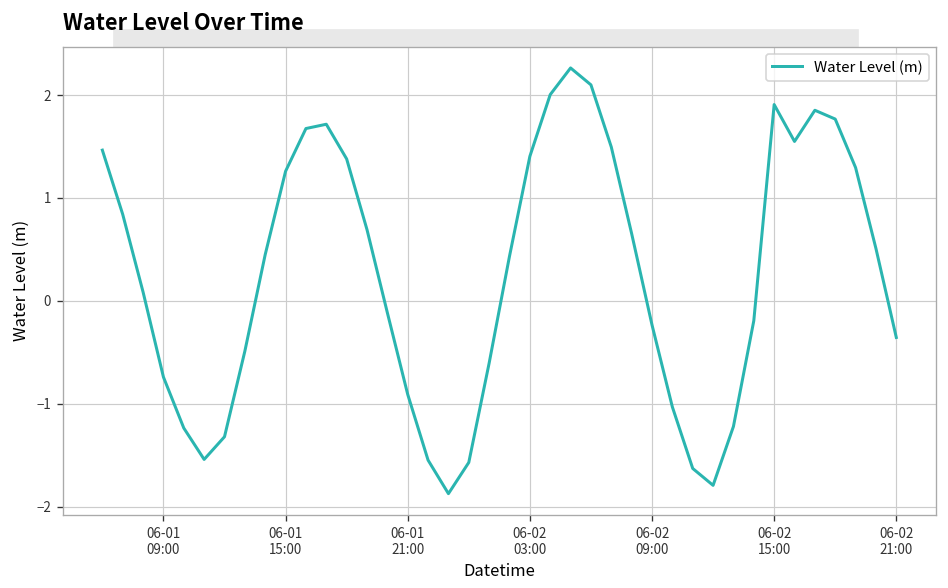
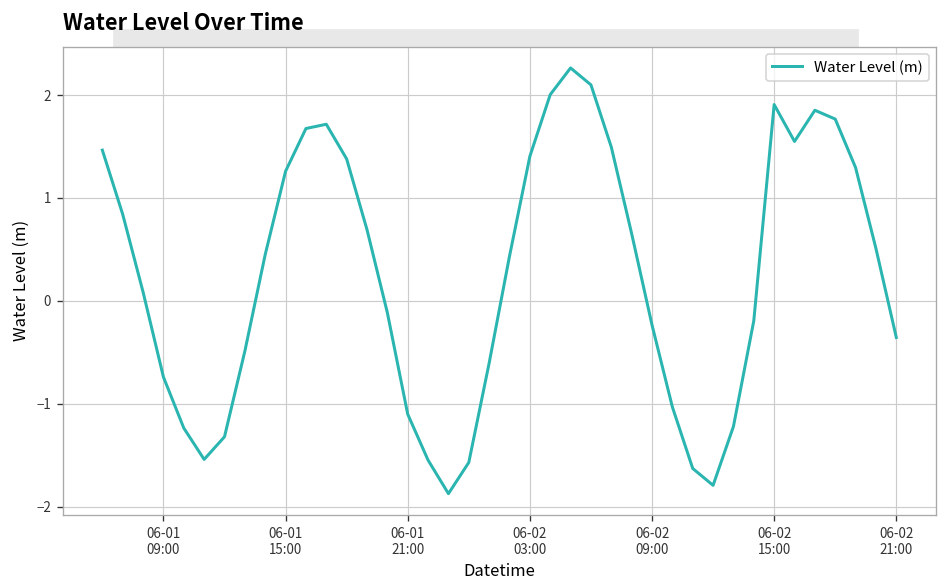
06-01 21:00: -0.9 -> -1.1
